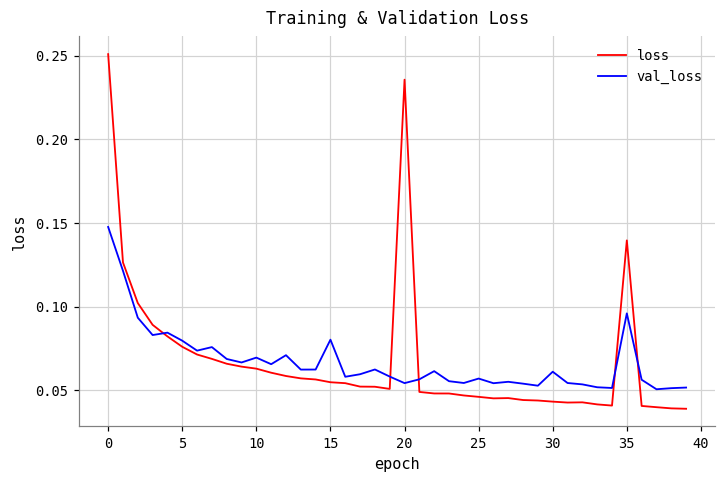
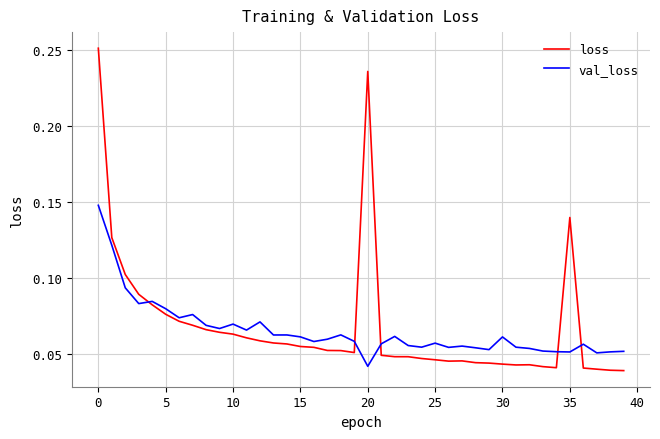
val_loss, 15: 0.080 -> 0.061
val_loss, 20: 0.054 -> 0.042
val_loss, 35: 0.096 -> 0.051
